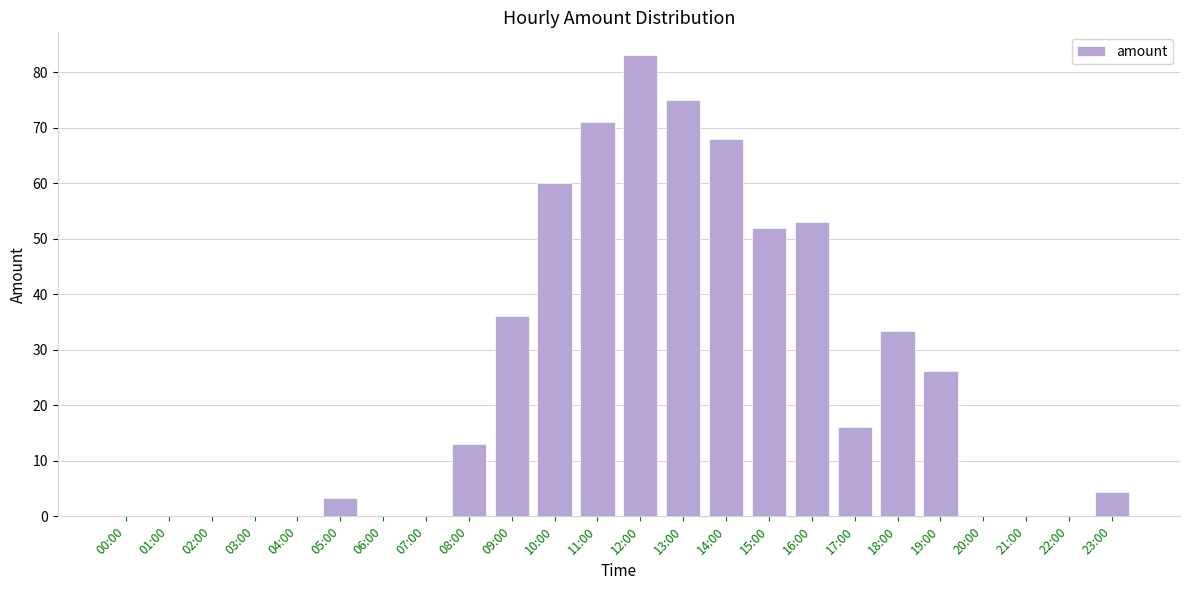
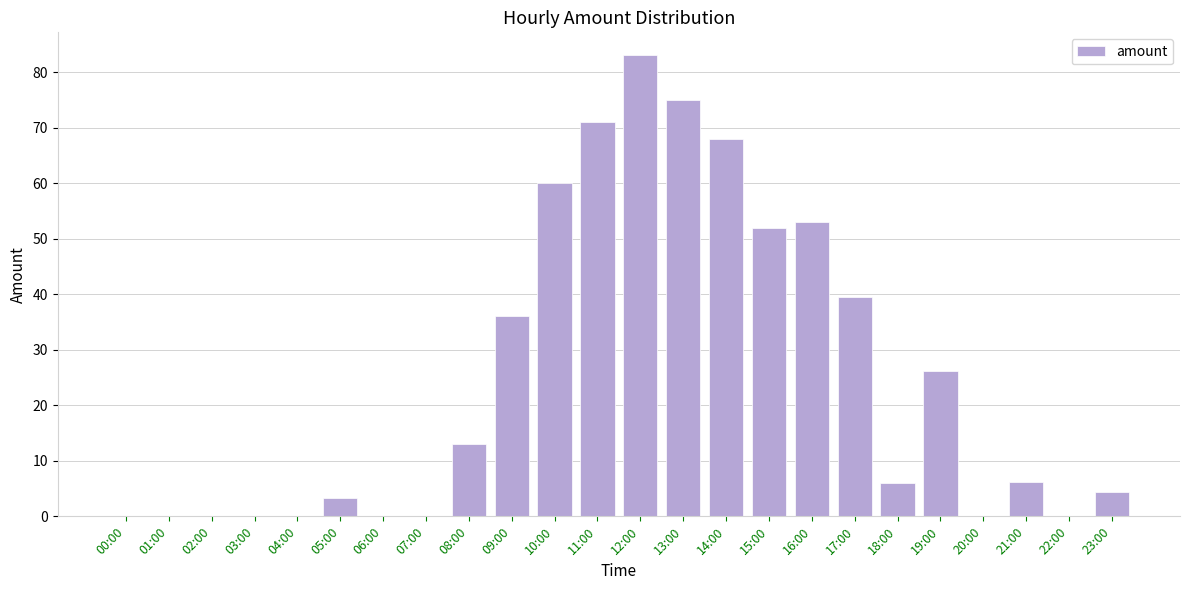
17:00: 16 -> 40
18:00: 33 -> 6
21:00: 0 -> 6
